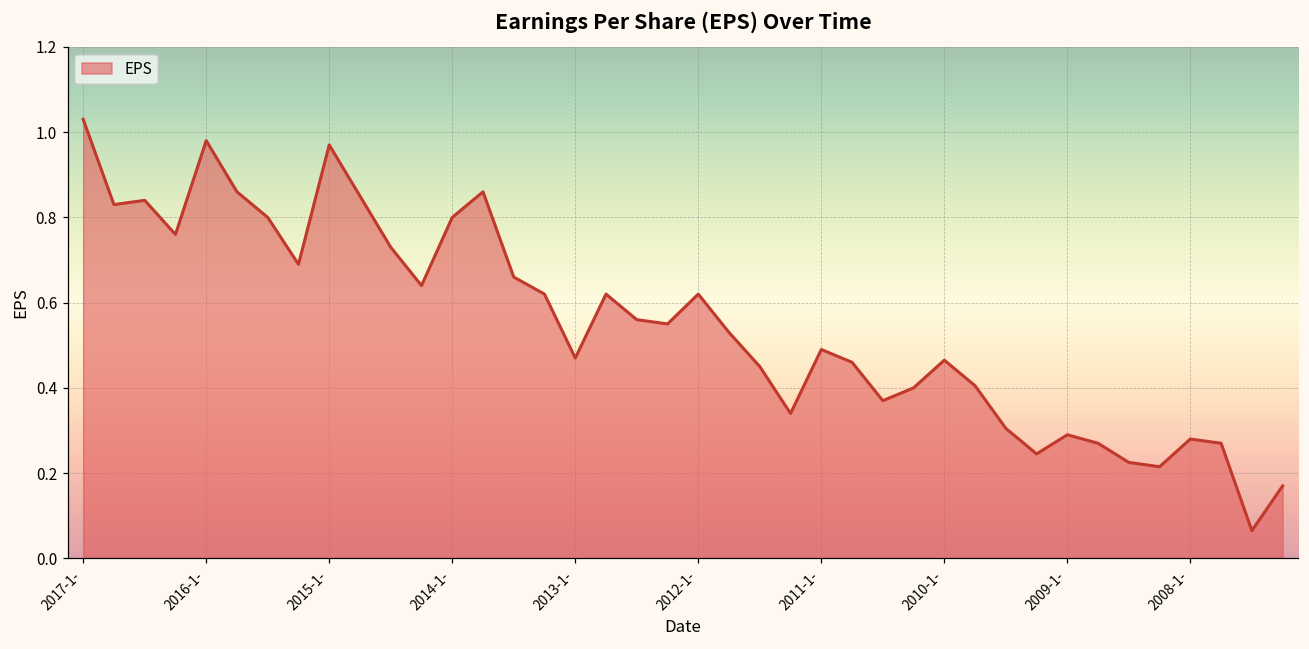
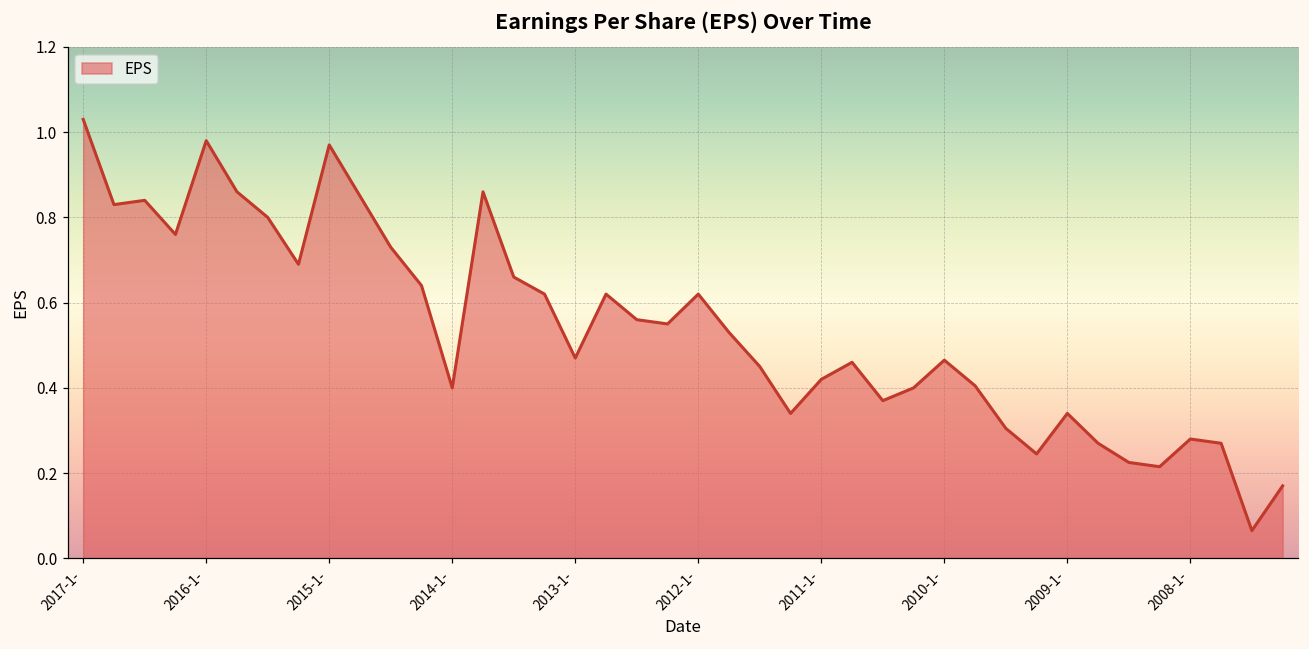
2014-1-: 0.8 -> 0.4
2011-1-: 0.49 -> 0.42
2009-1-: 0.29 -> 0.34
